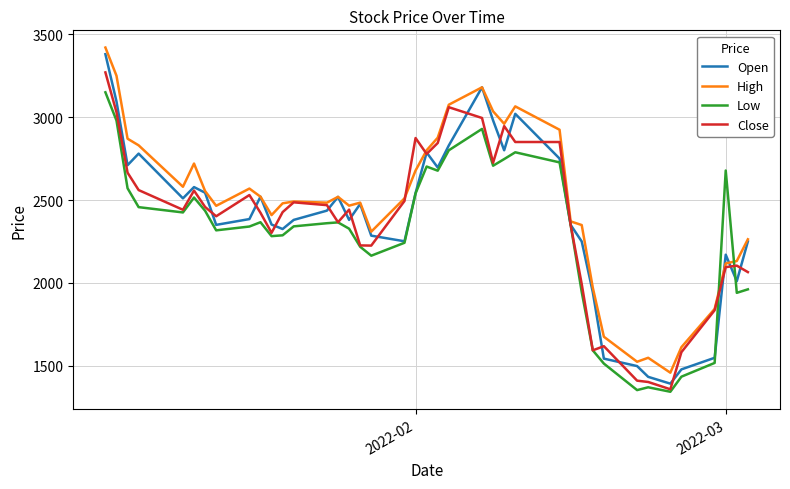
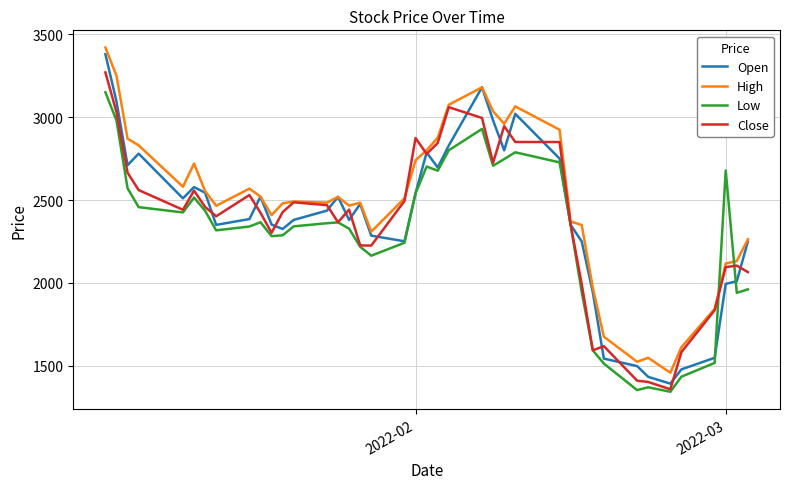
High, 2022-02: 2680 -> 2740
Open, 2022-03: 2170 -> 1990
